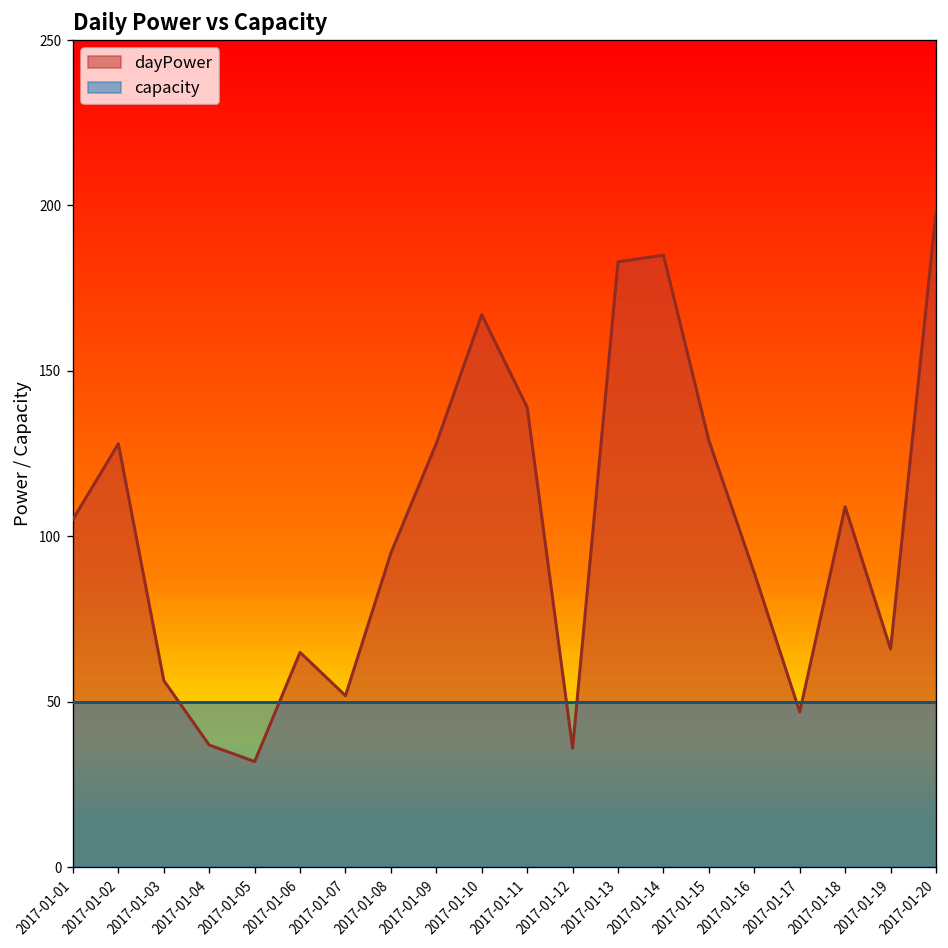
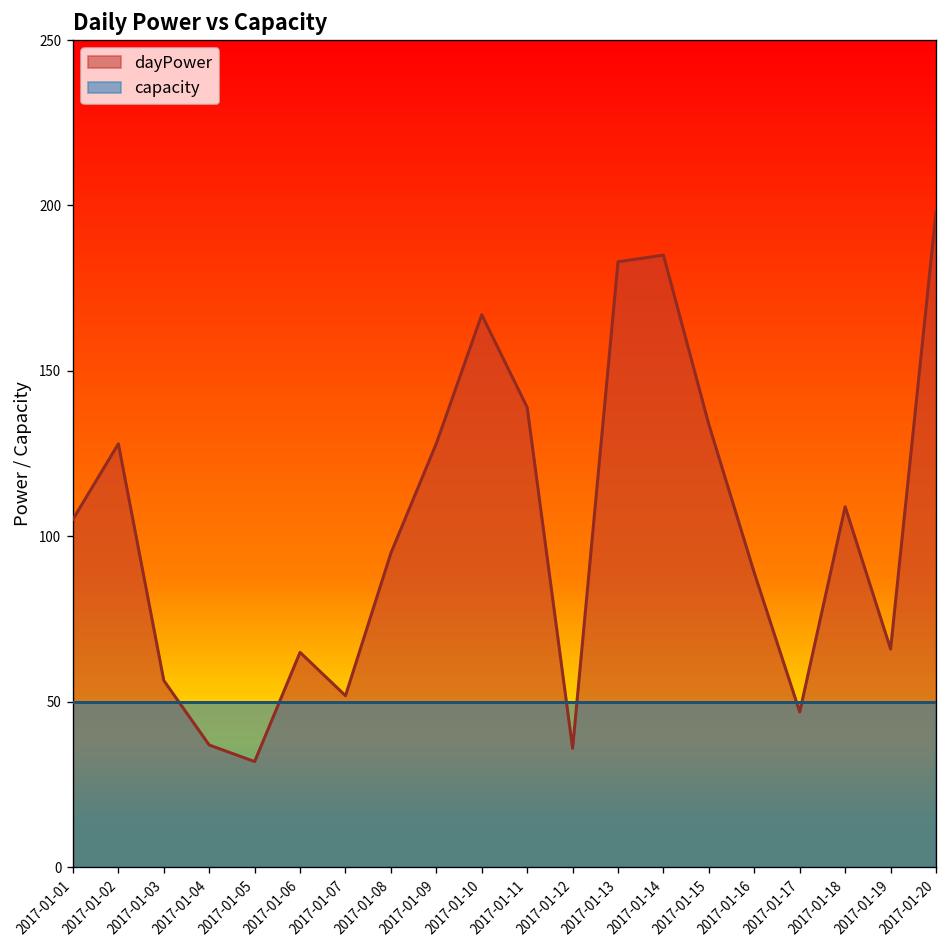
dayPower, 2017-01-15: 129 -> 134
